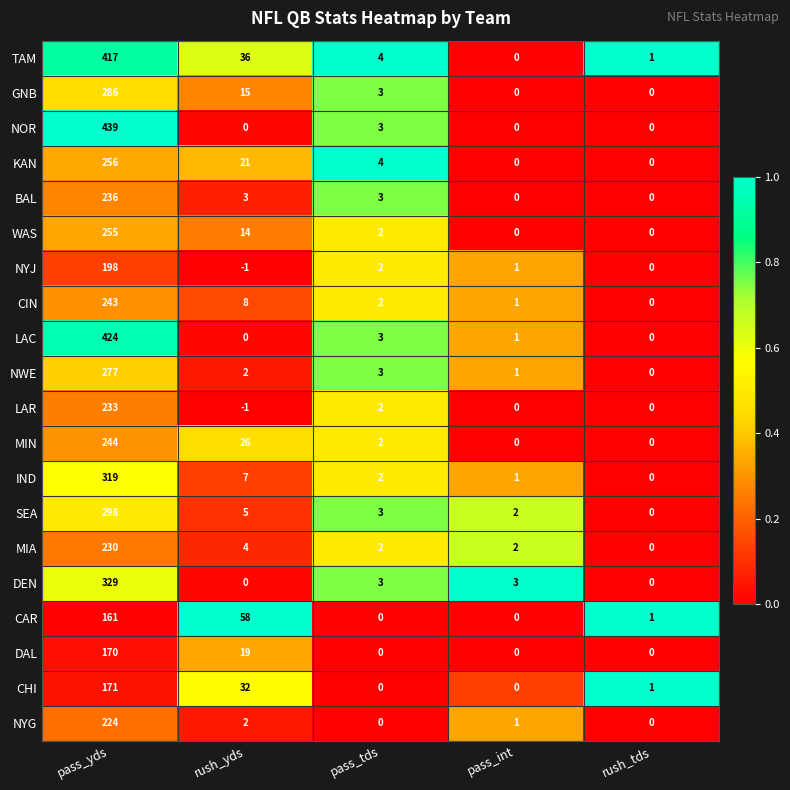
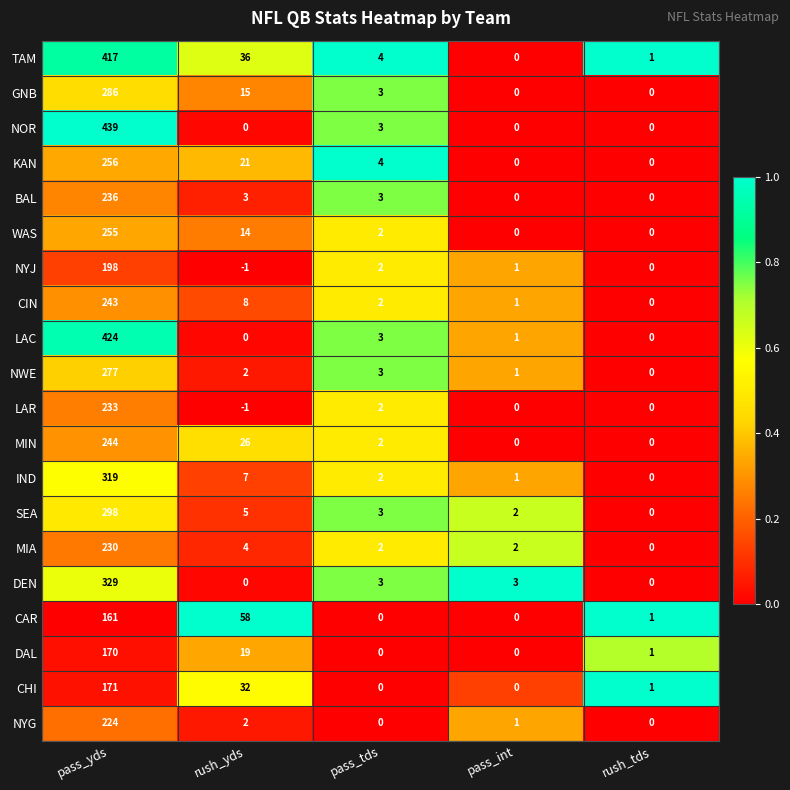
DAL, rush_tds: 0 -> 1
